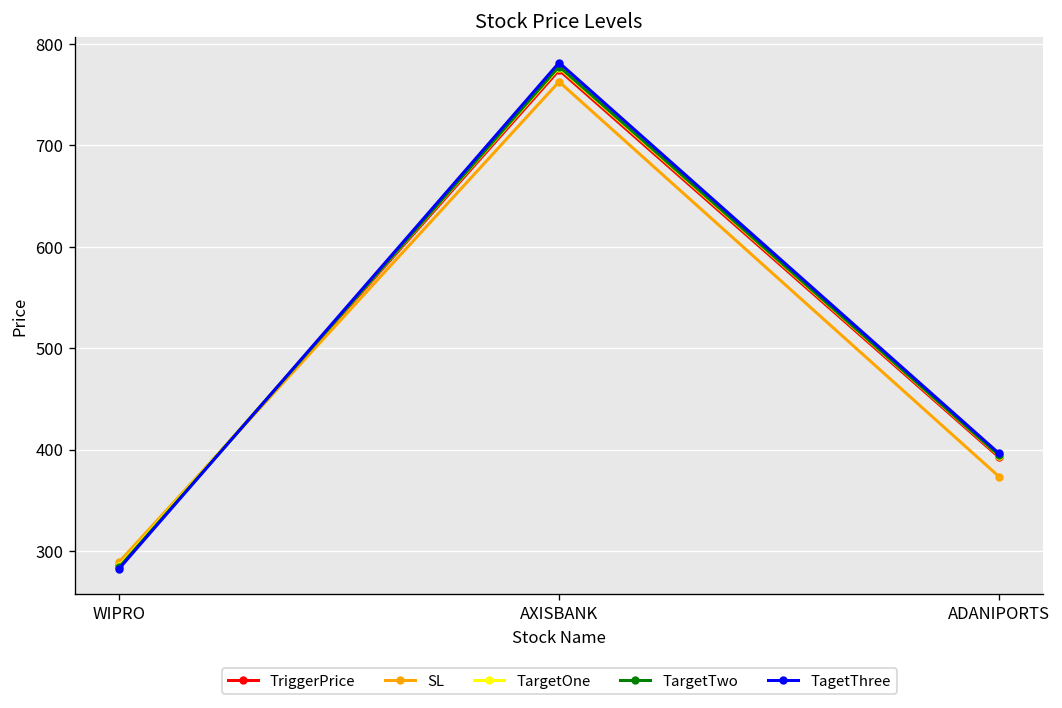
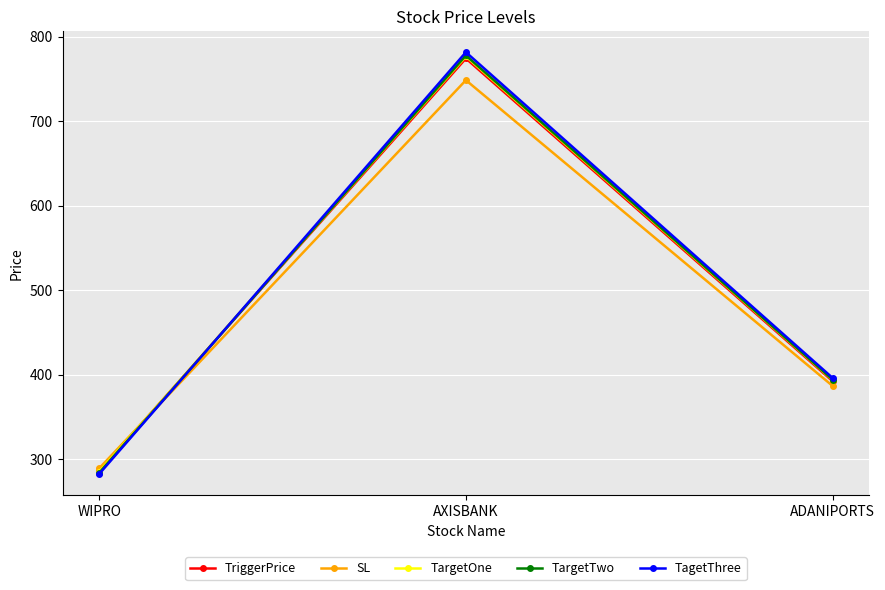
SL, AXISBANK: 760 -> 750
SL, ADANIPORTS: 370 -> 390
